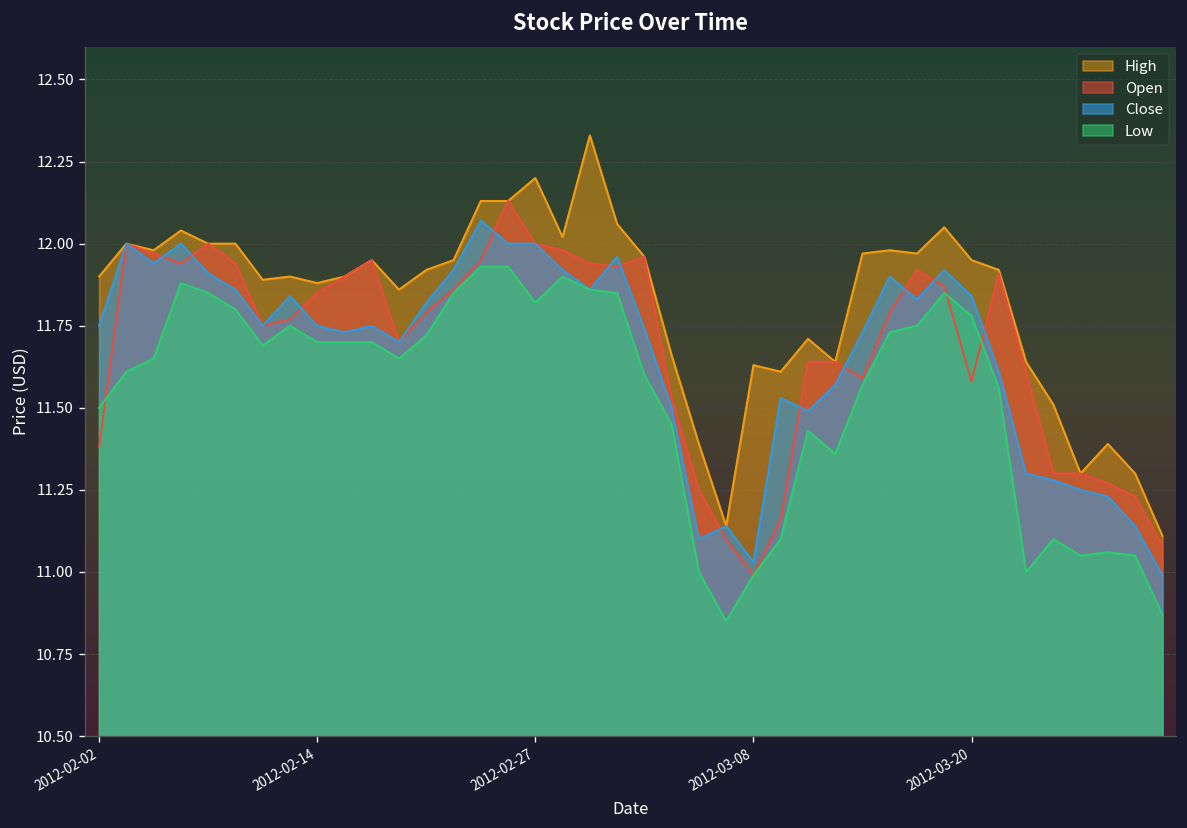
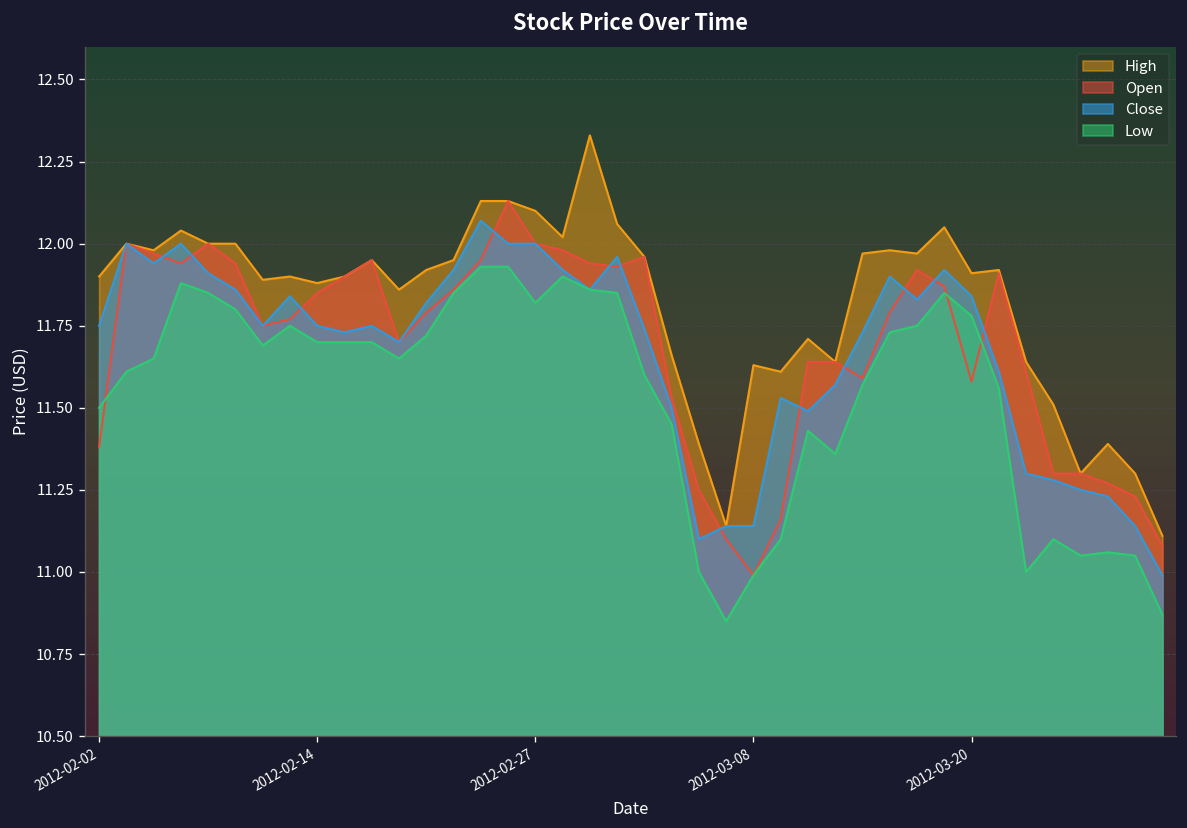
High, 2012-02-27: 12.2 -> 12.1
Close, 2012-03-08: 11.03 -> 11.14
High, 2012-03-20: 11.95 -> 11.91
